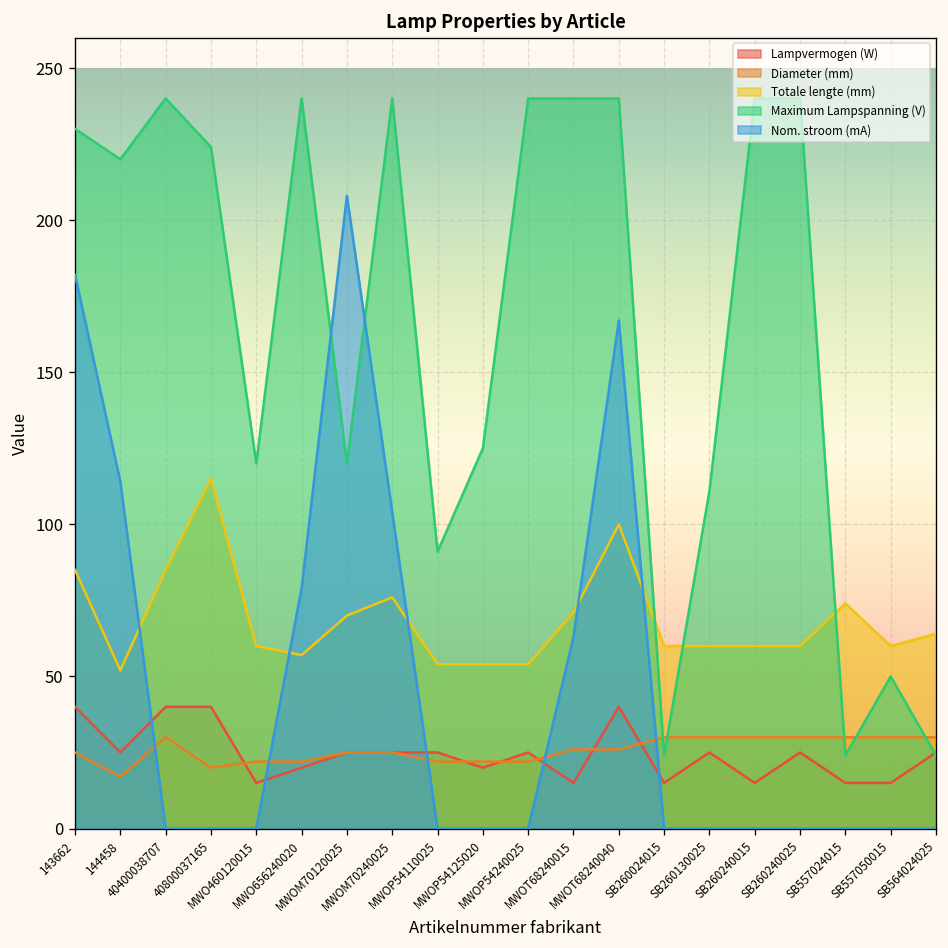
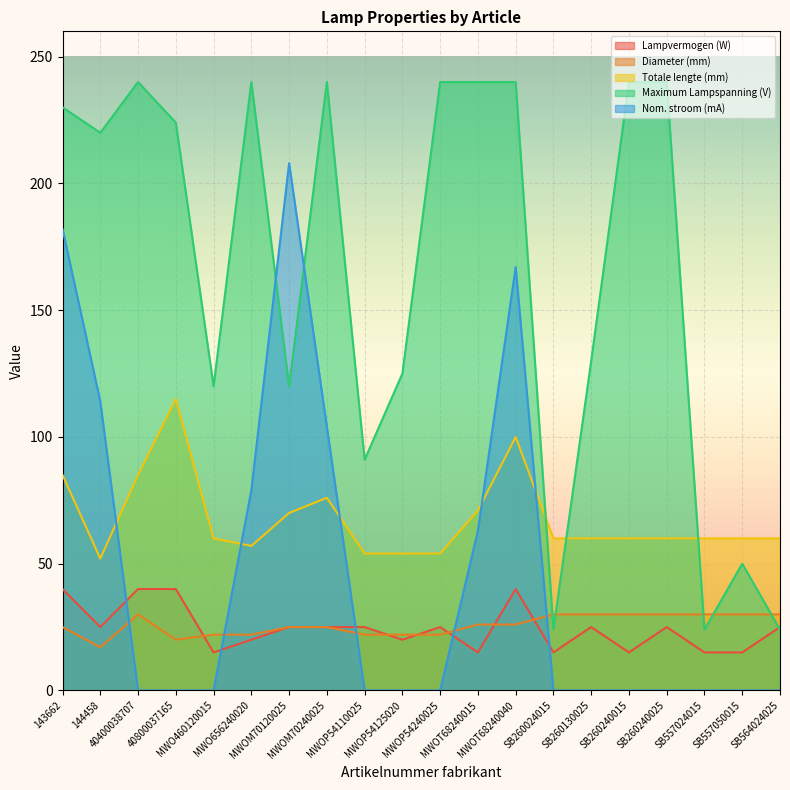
Maximum Lampspanning (V), SB260130025: 111 -> 130
Totale lengte (mm), SB557024015: 74 -> 60
Totale lengte (mm), SB564024025: 64 -> 60
